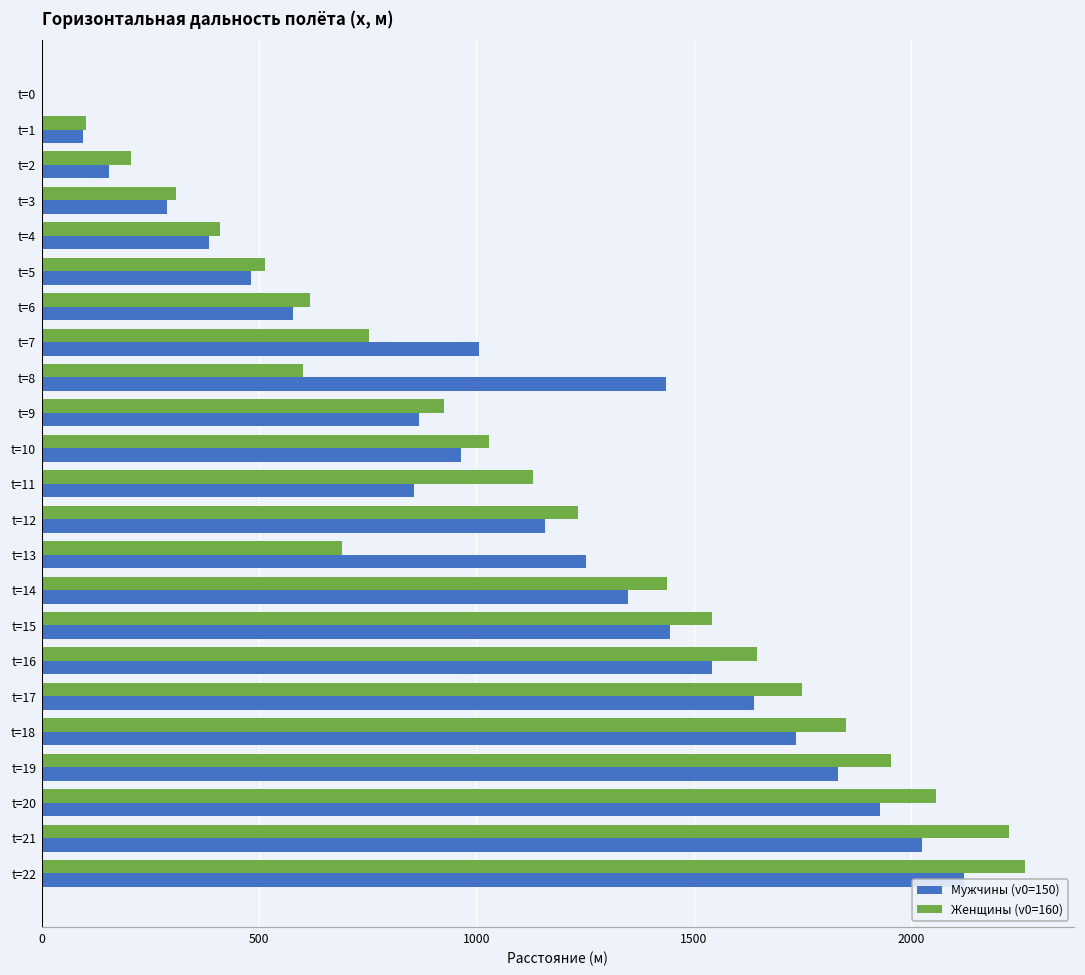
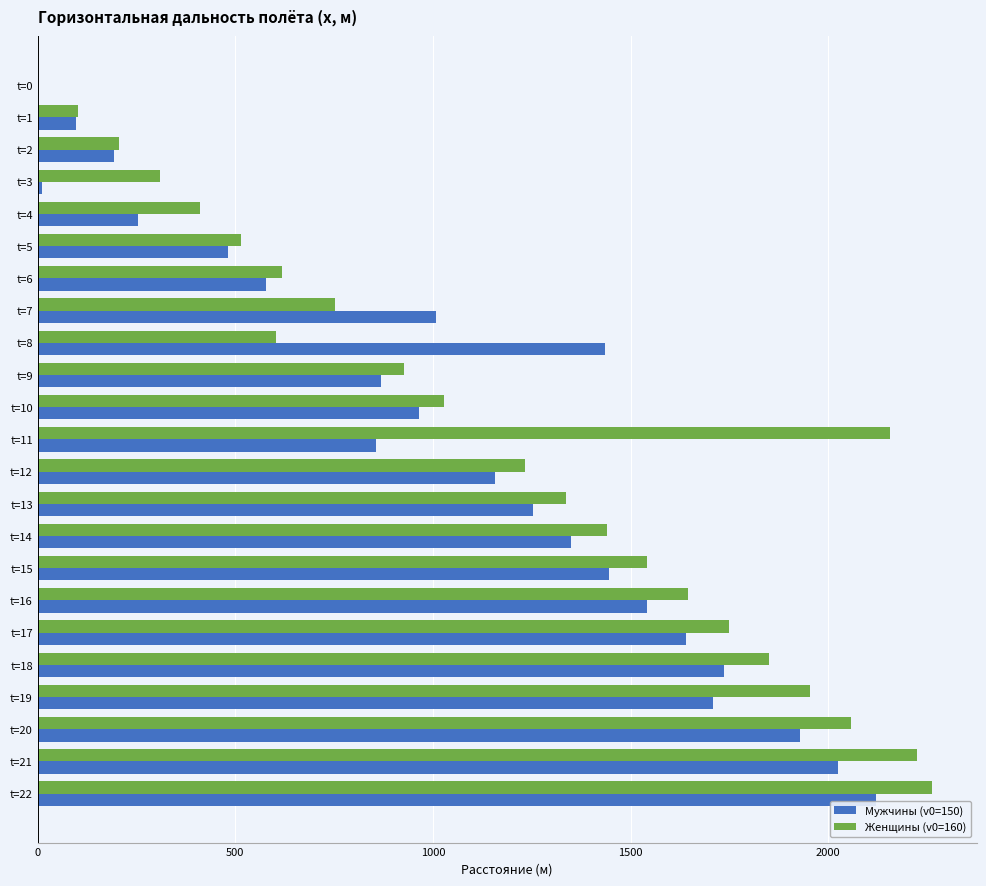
Мужчины (v0=150), t=2: 150 -> 190
Мужчины (v0=150), t=3: 290 -> 10
Мужчины (v0=150), t=4: 390 -> 250
Женщины (v0=160), t=11: 1130 -> 2160
Женщины (v0=160), t=13: 690 -> 1340
Мужчины (v0=150), t=19: 1830 -> 1710
